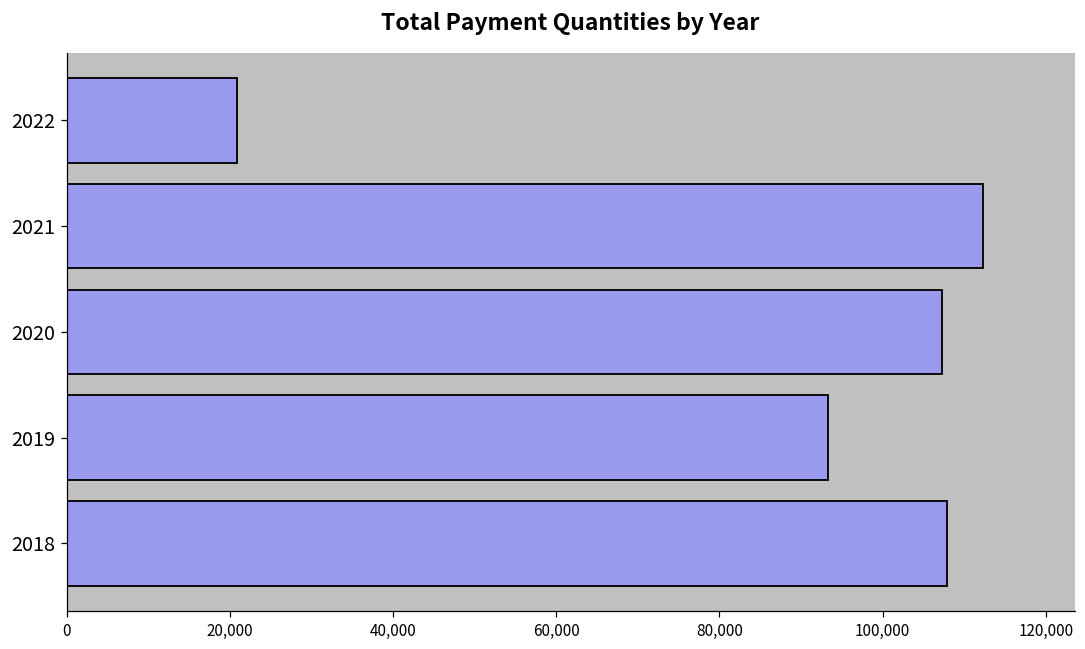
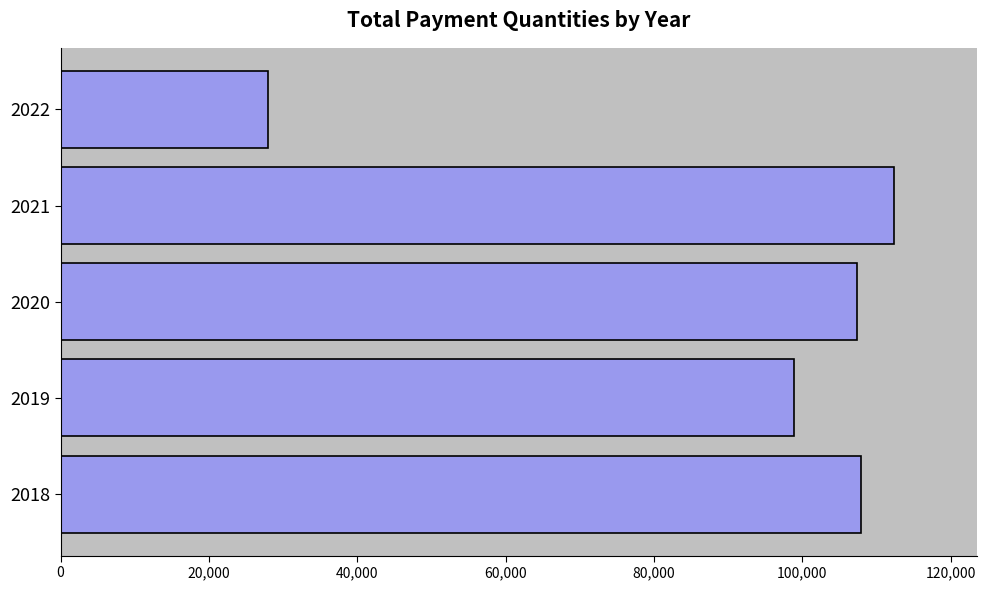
2022: 21,000 -> 28,000
2019: 93,000 -> 99,000
